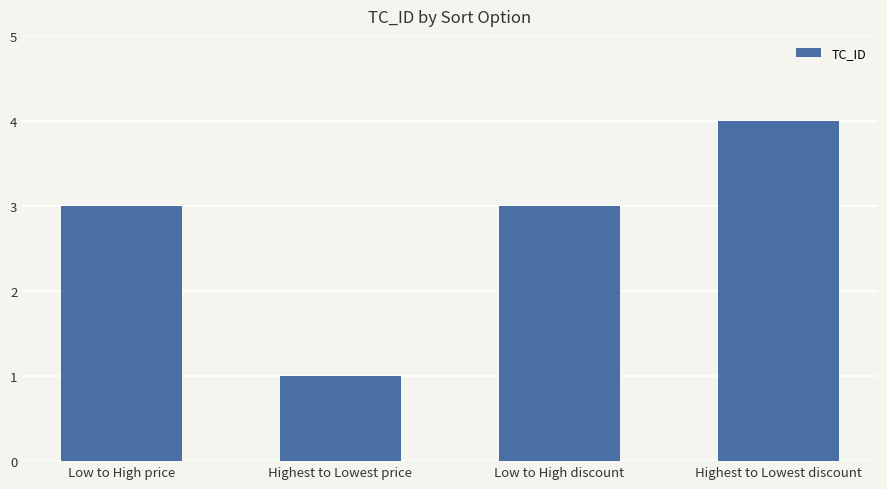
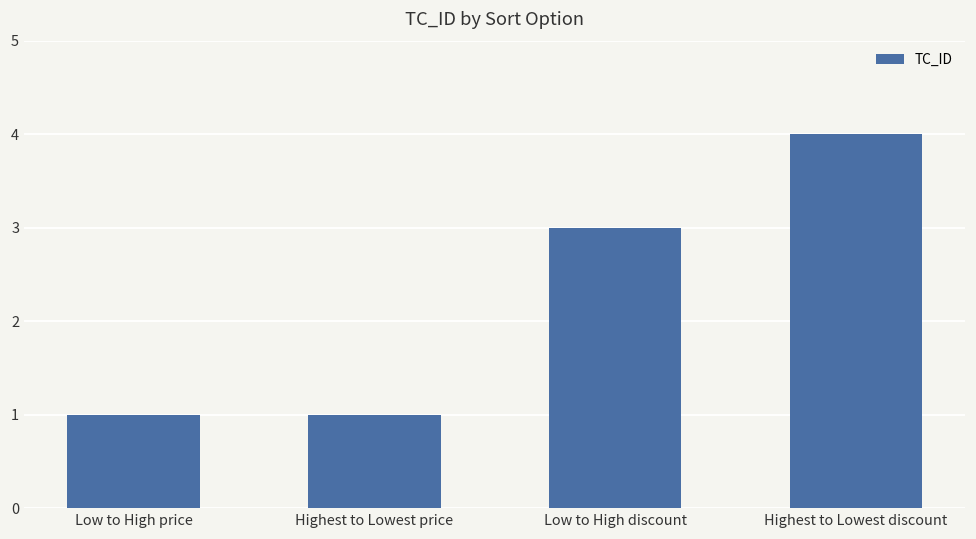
Low to High price: 3 -> 1
